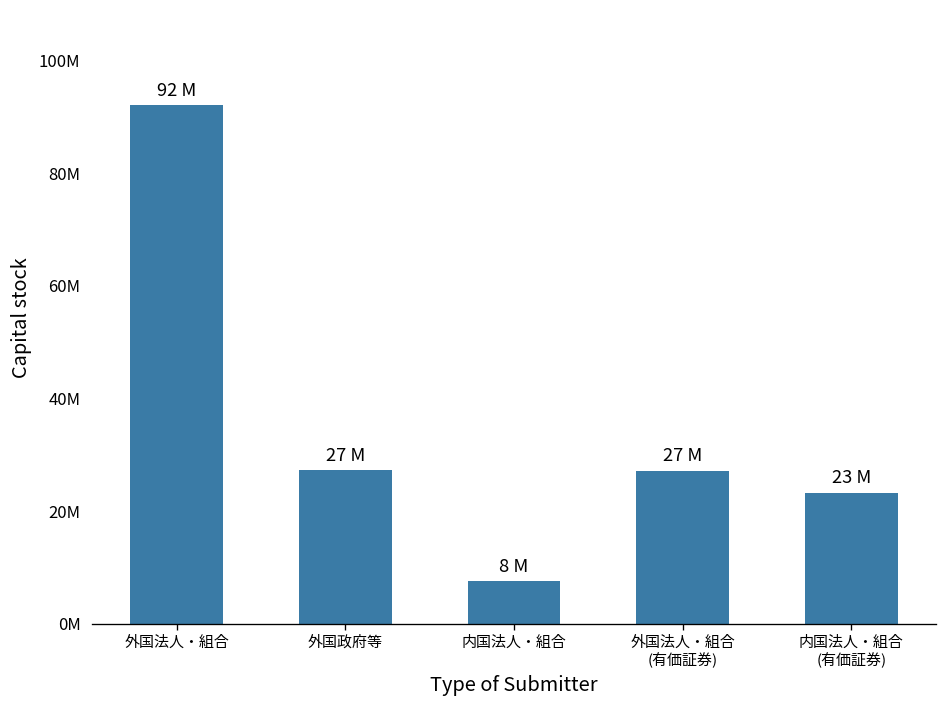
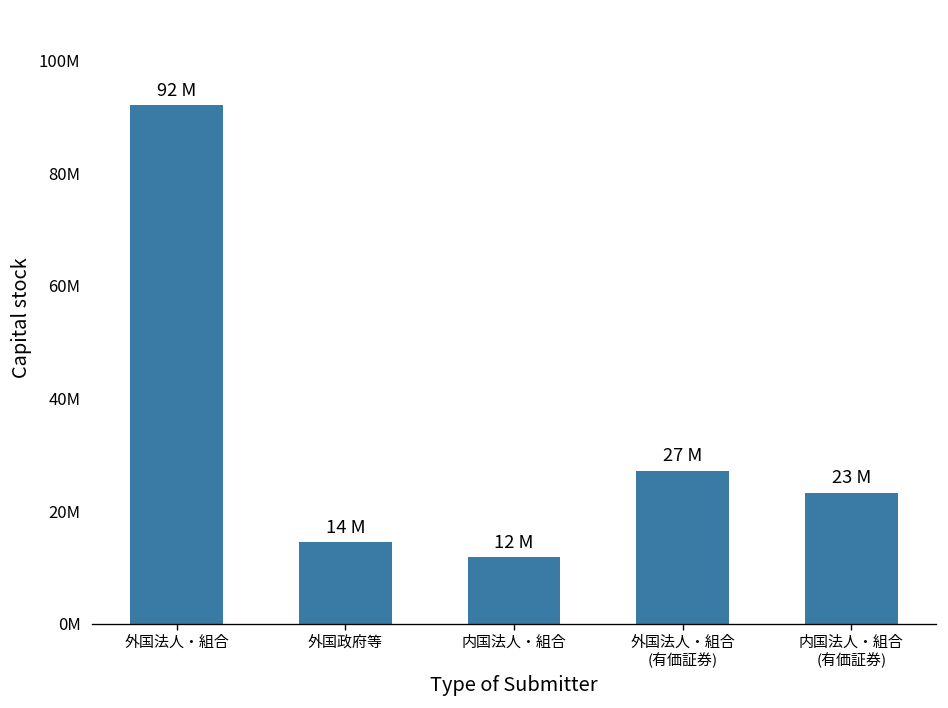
外国政府等: 27 -> 14
内国法人・組合: 8 -> 12
